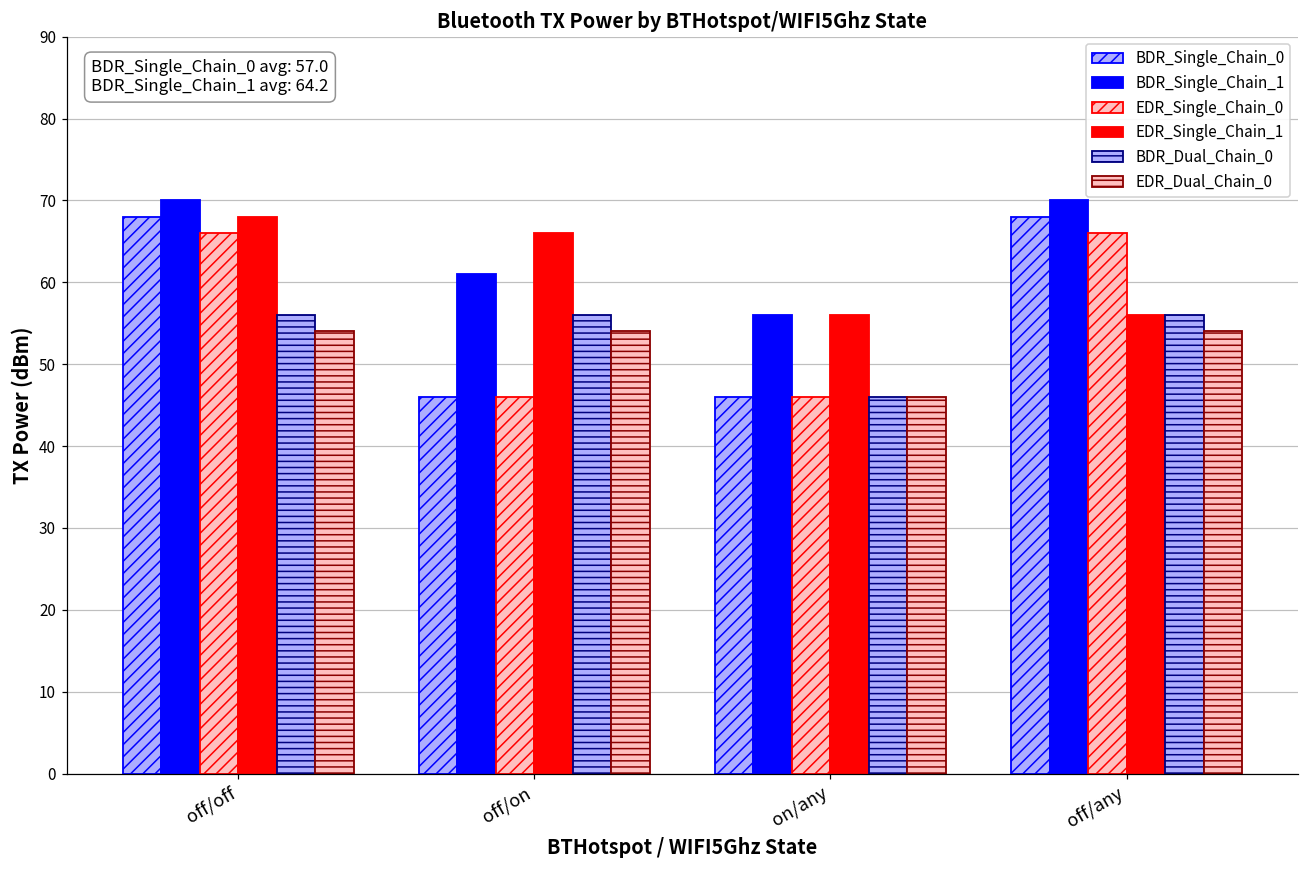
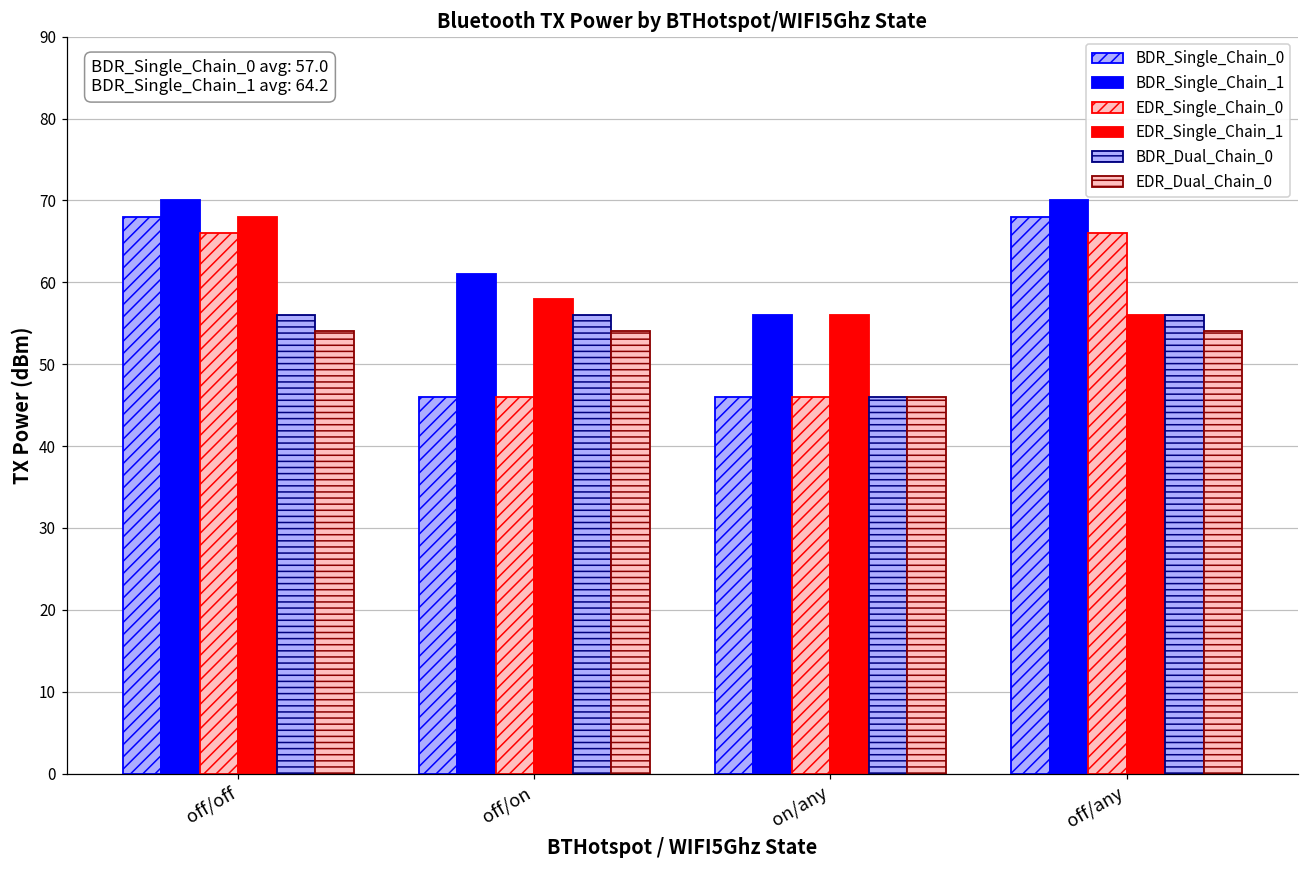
EDR_Single_Chain_1, off/on: 66 -> 58
